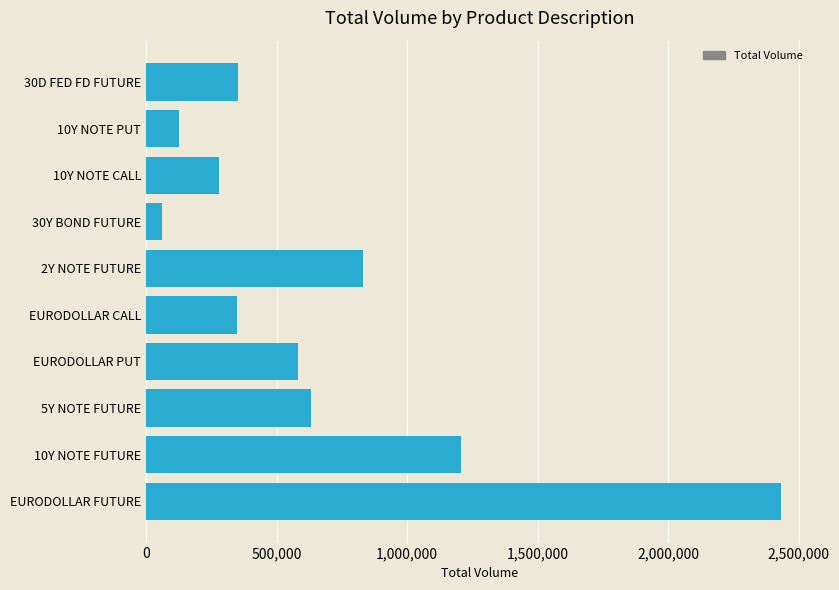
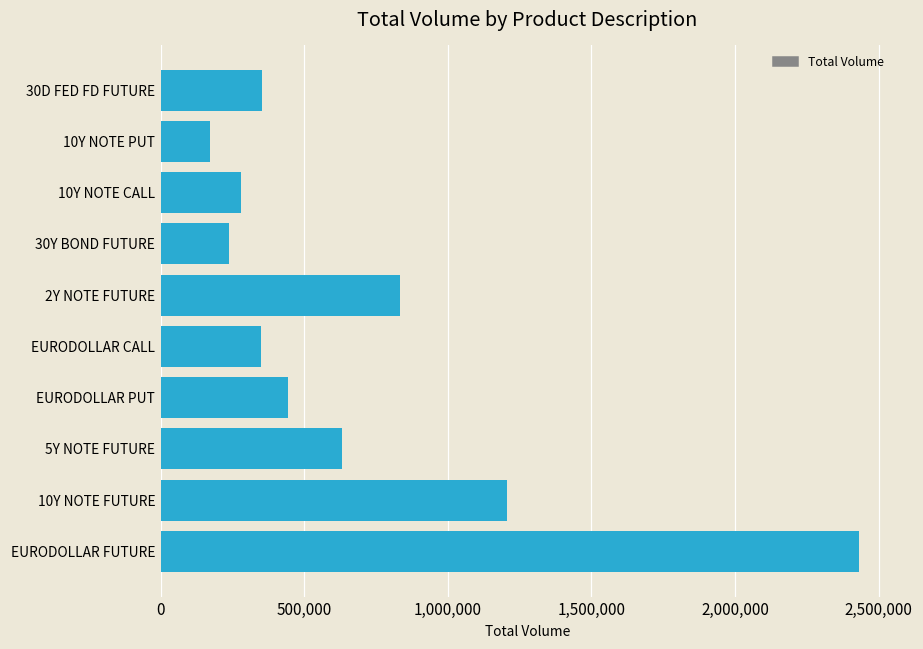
10Y NOTE PUT: 130,000 -> 170,000
30Y BOND FUTURE: 60,000 -> 240,000
EURODOLLAR PUT: 580,000 -> 440,000
